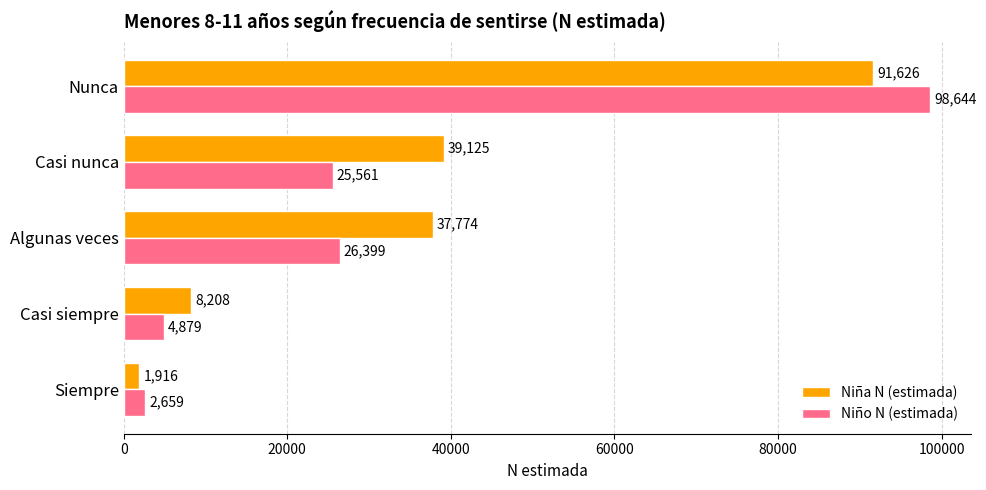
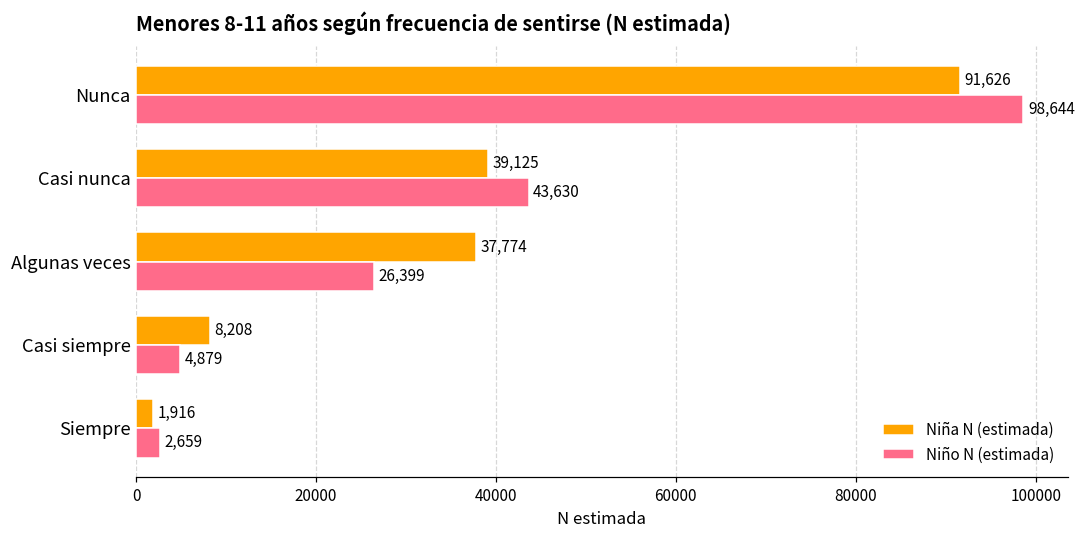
Niño N (estimada), Casi nunca: 25,561 -> 43,630
